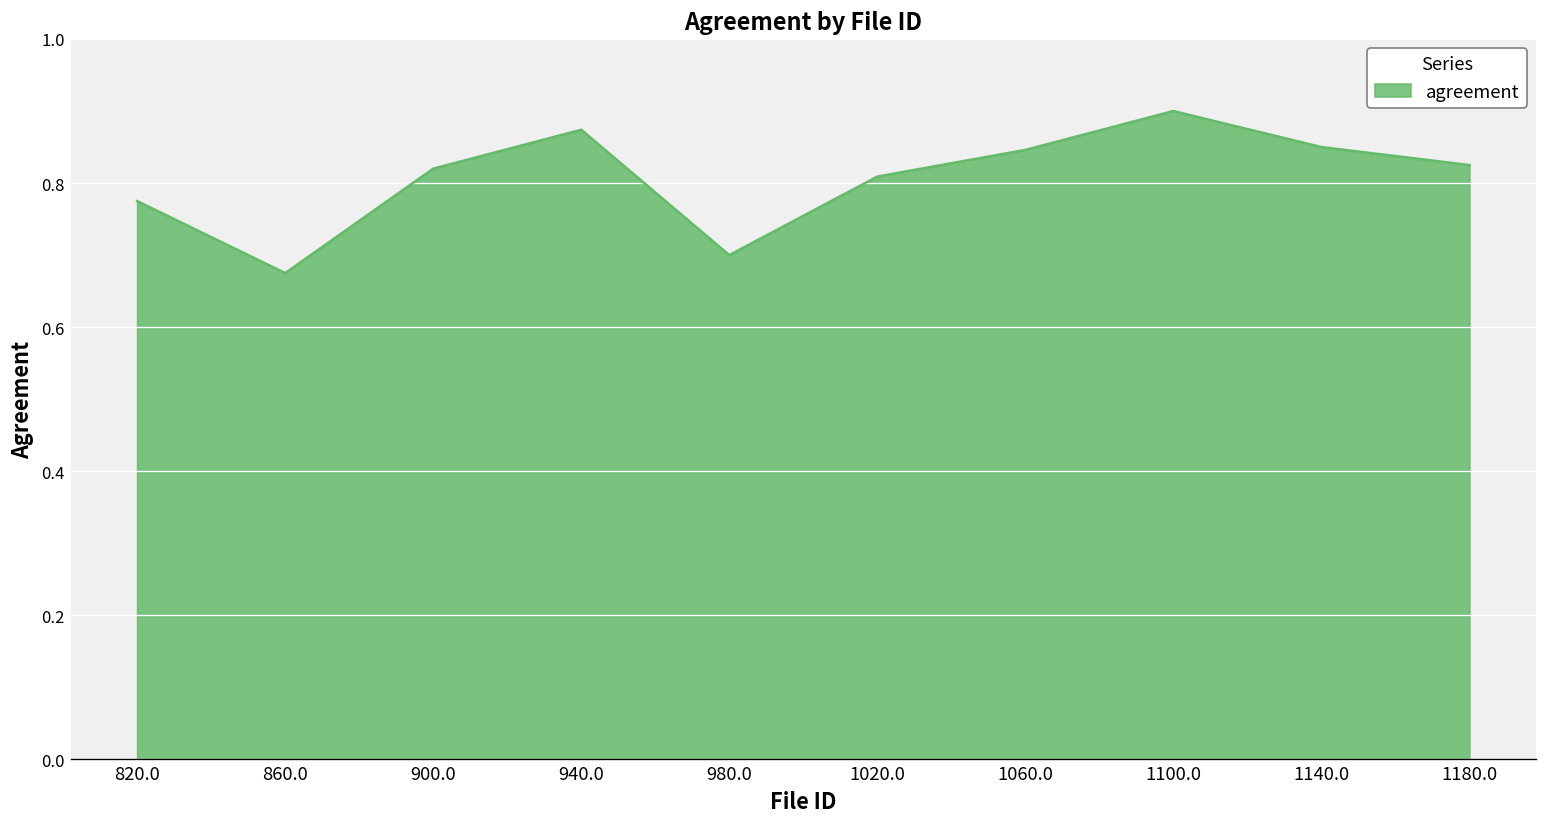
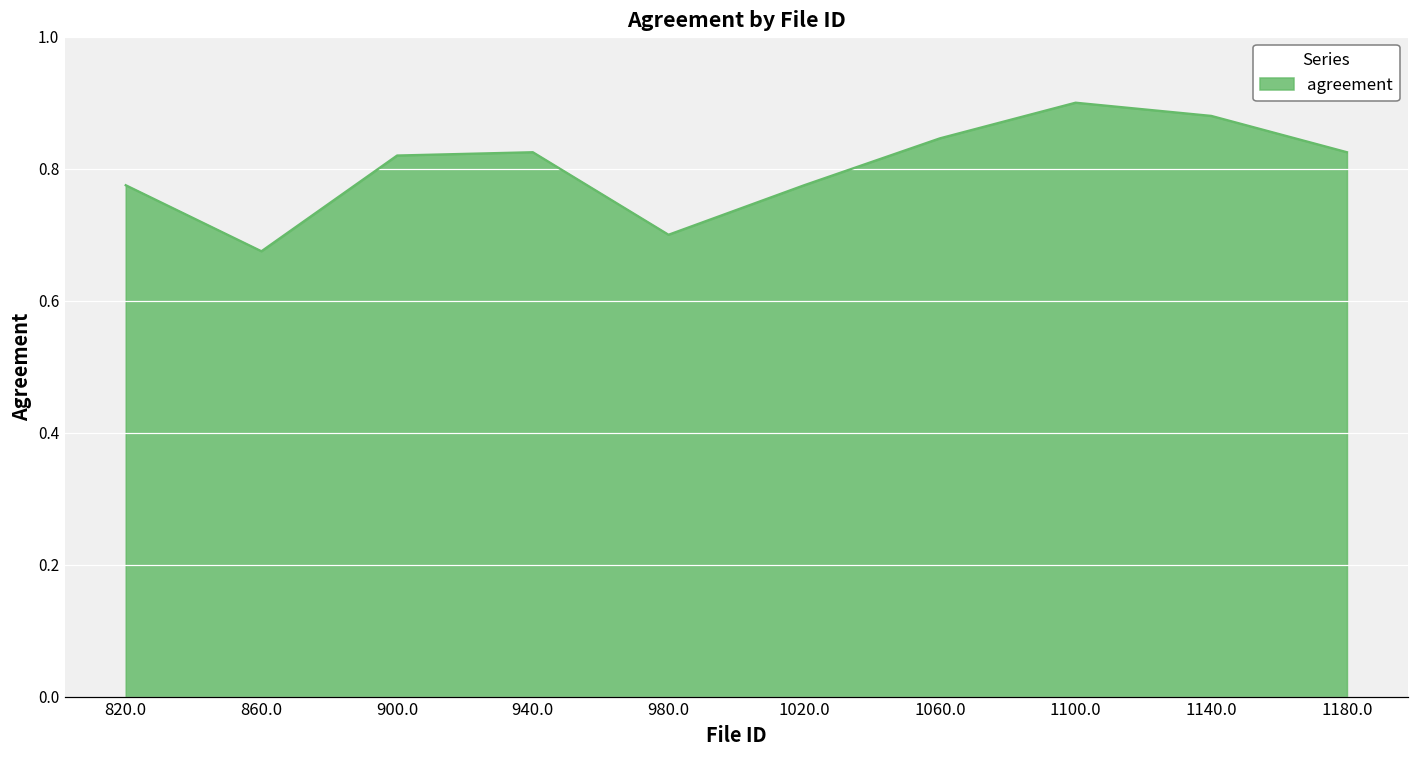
940.0: 0.87 -> 0.83
1020.0: 0.81 -> 0.78
1140.0: 0.85 -> 0.88
